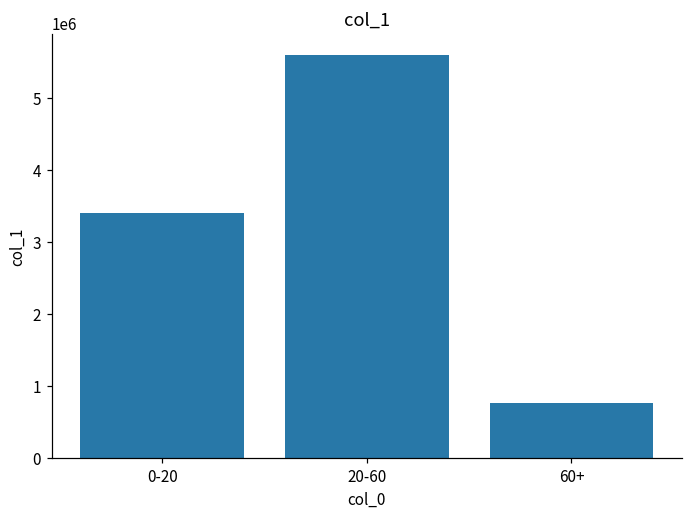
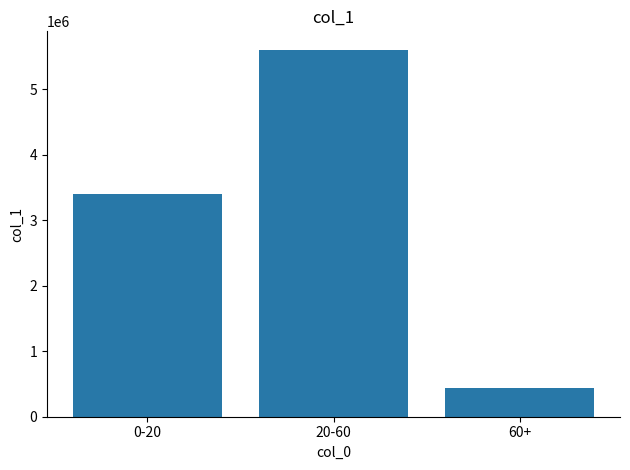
60+: 800000 -> 400000
